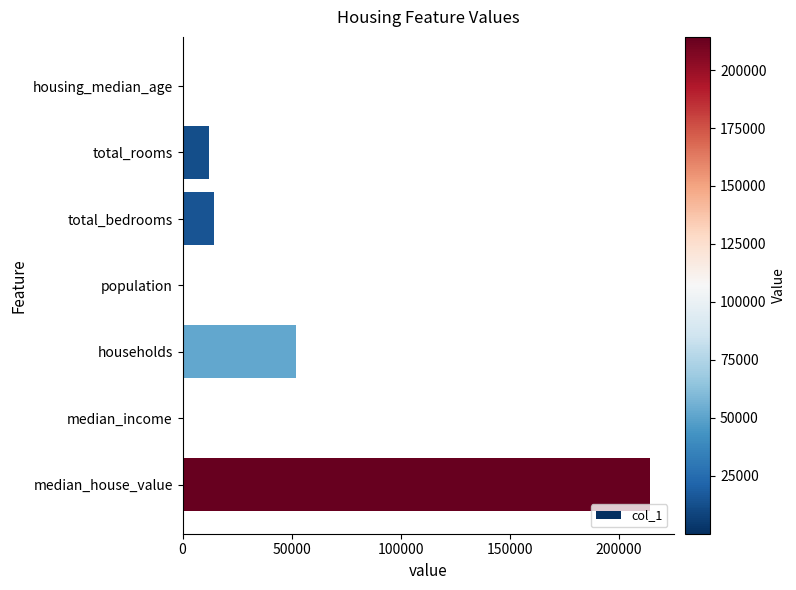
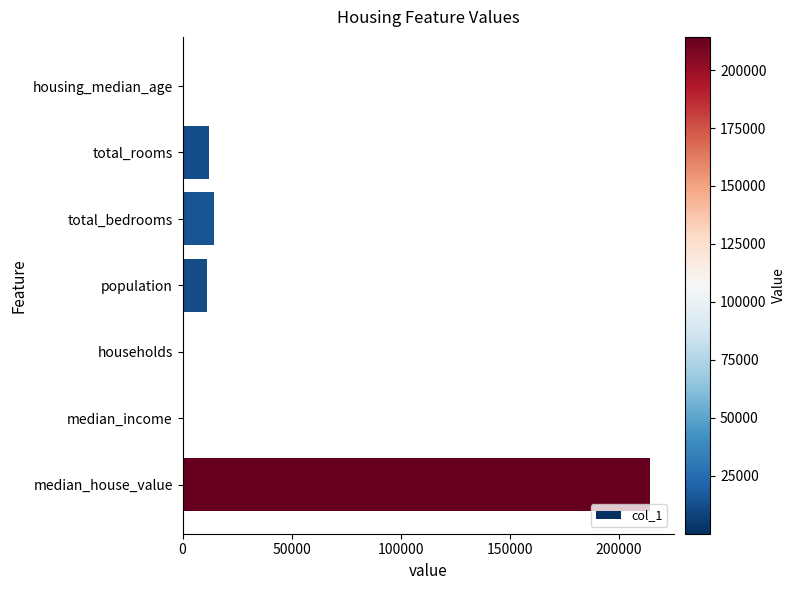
population: 1000 -> 11000
households: 52000 -> 0
